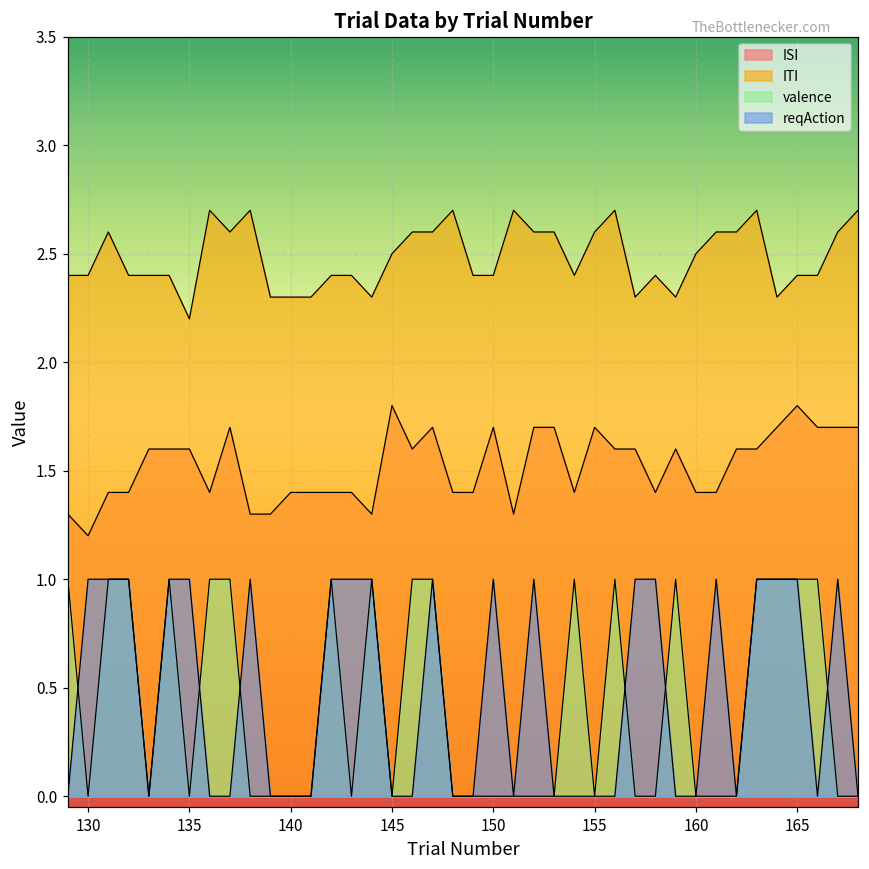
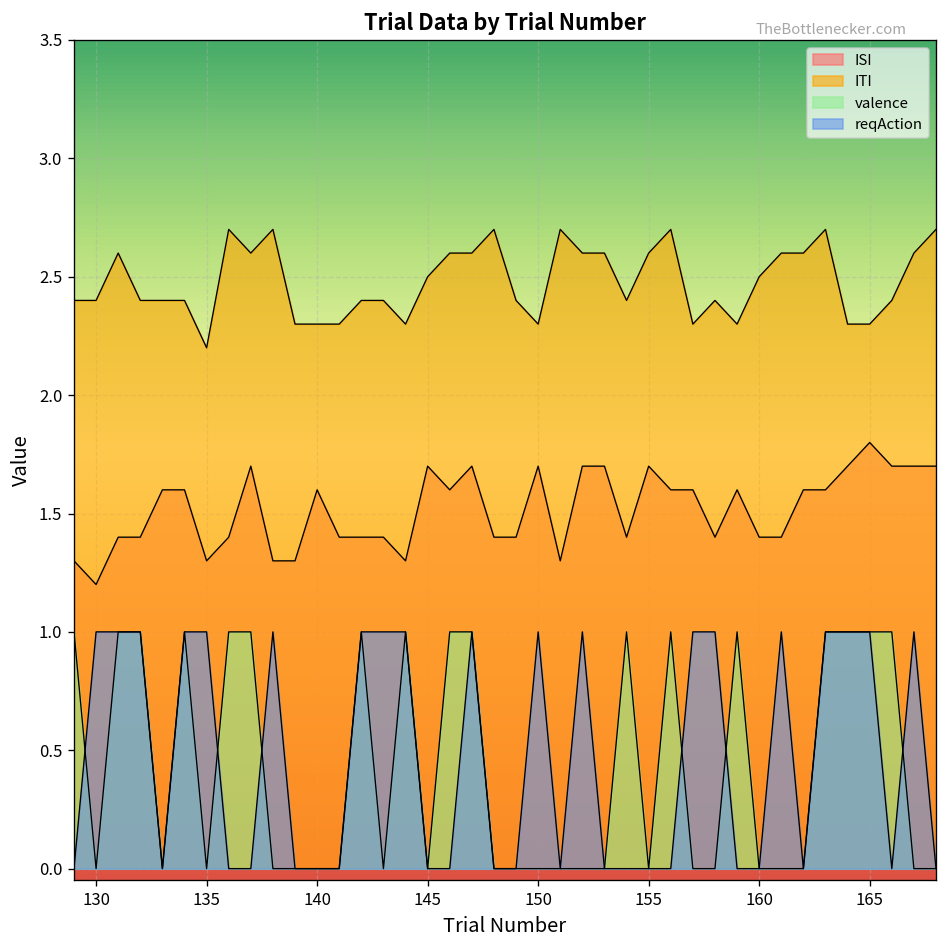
ISI, 135: 1.6 -> 1.3
ISI, 140: 1.4 -> 1.6
ISI, 145: 1.8 -> 1.7
ITI, 150: 2.4 -> 2.3
ITI, 165: 2.4 -> 2.3
